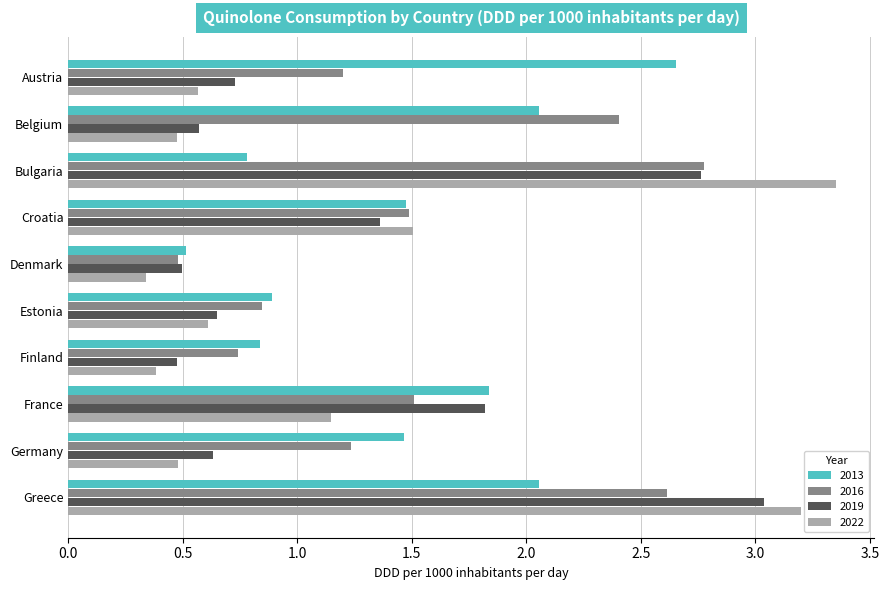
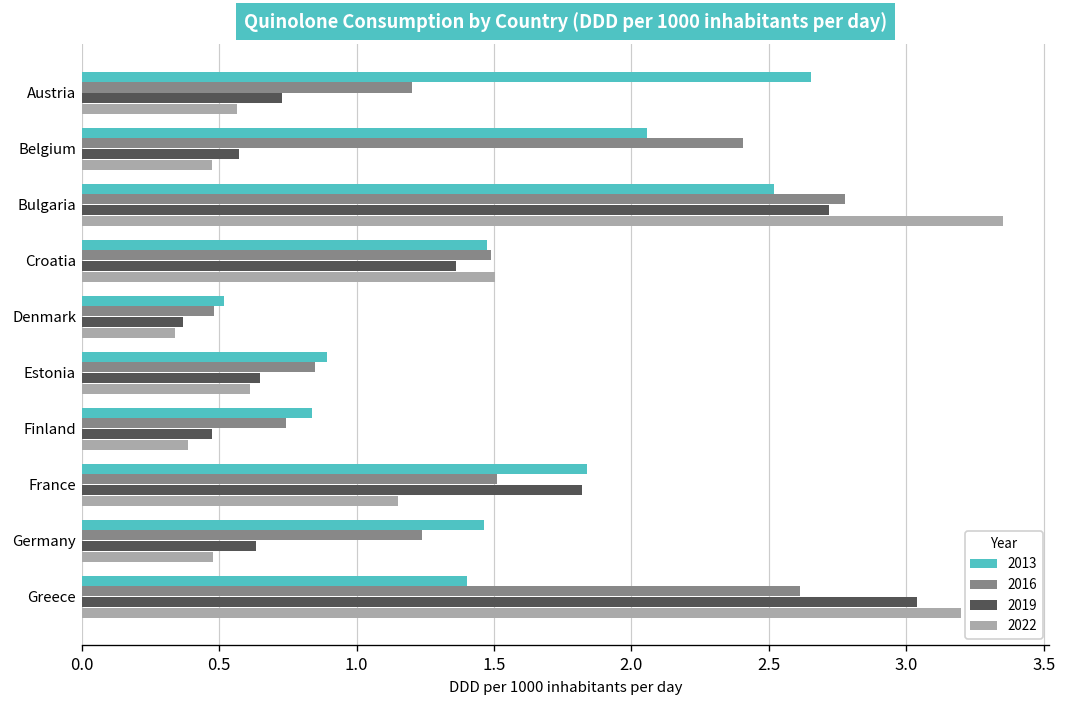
2013, Bulgaria: 0.78 -> 2.52
2019, Bulgaria: 2.76 -> 2.72
2019, Denmark: 0.50 -> 0.37
2013, Greece: 2.06 -> 1.40
